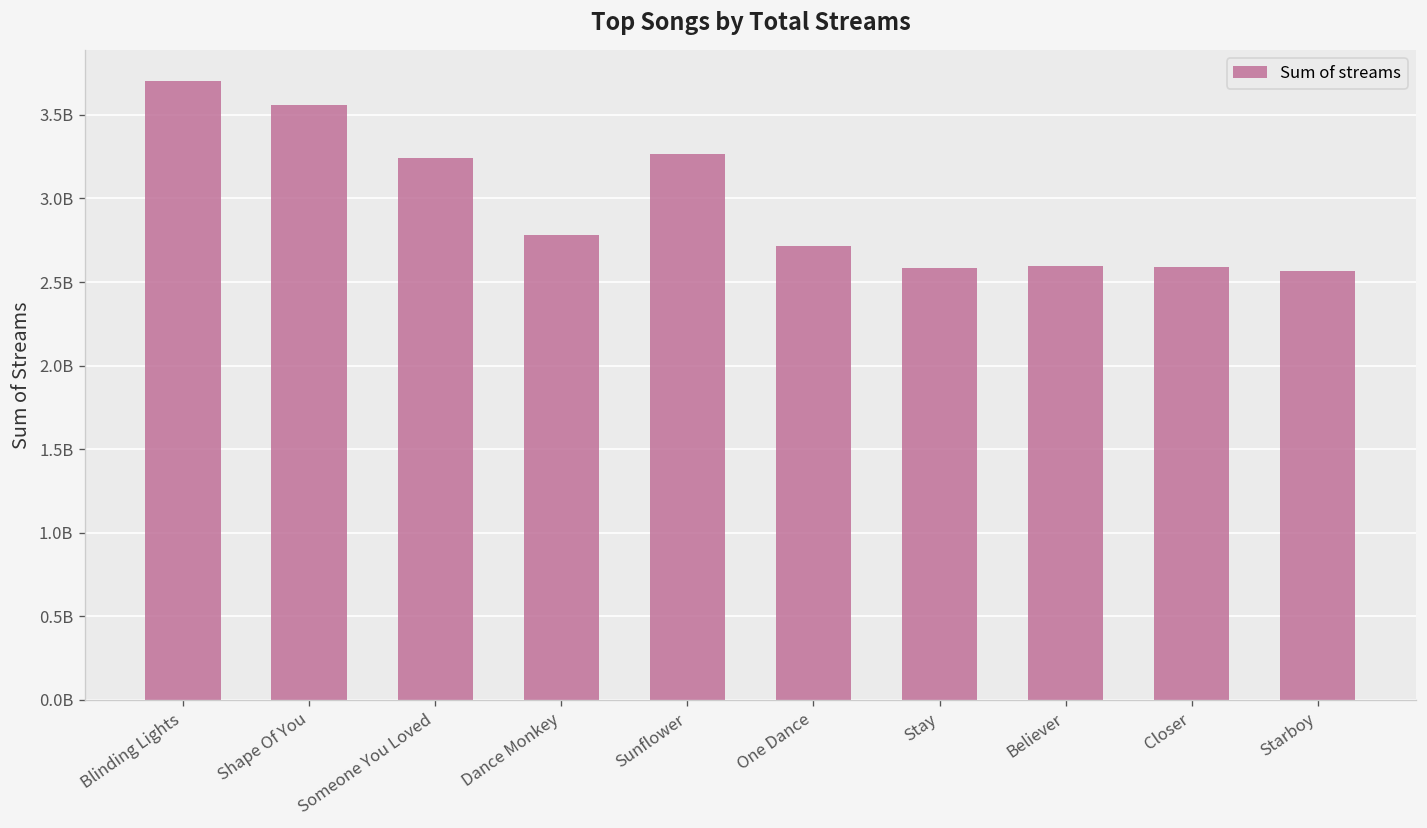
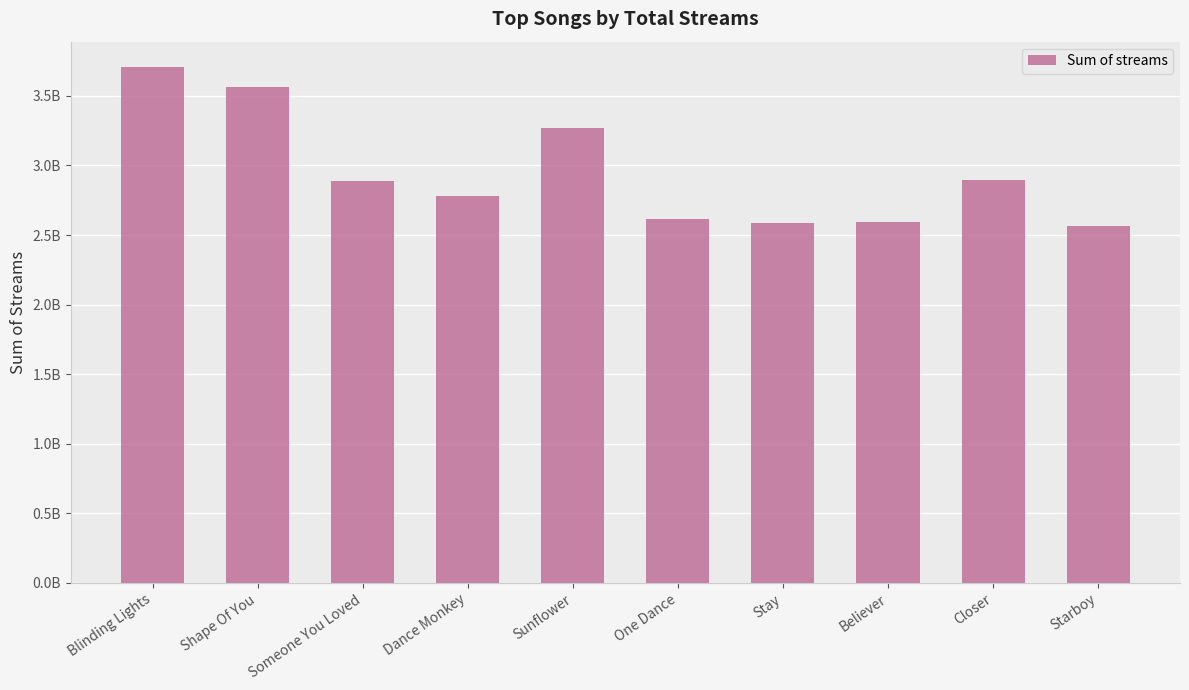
Someone You Loved: 3240000000 -> 2890000000
One Dance: 2710000000 -> 2620000000
Closer: 2590000000 -> 2890000000
